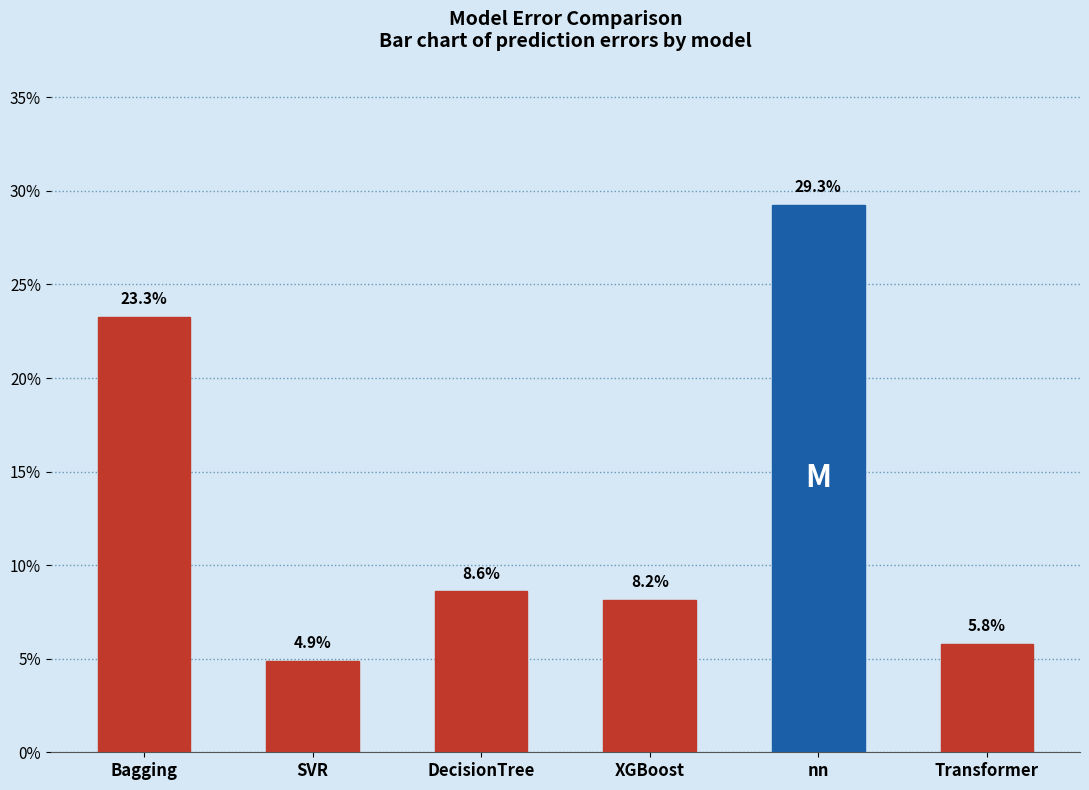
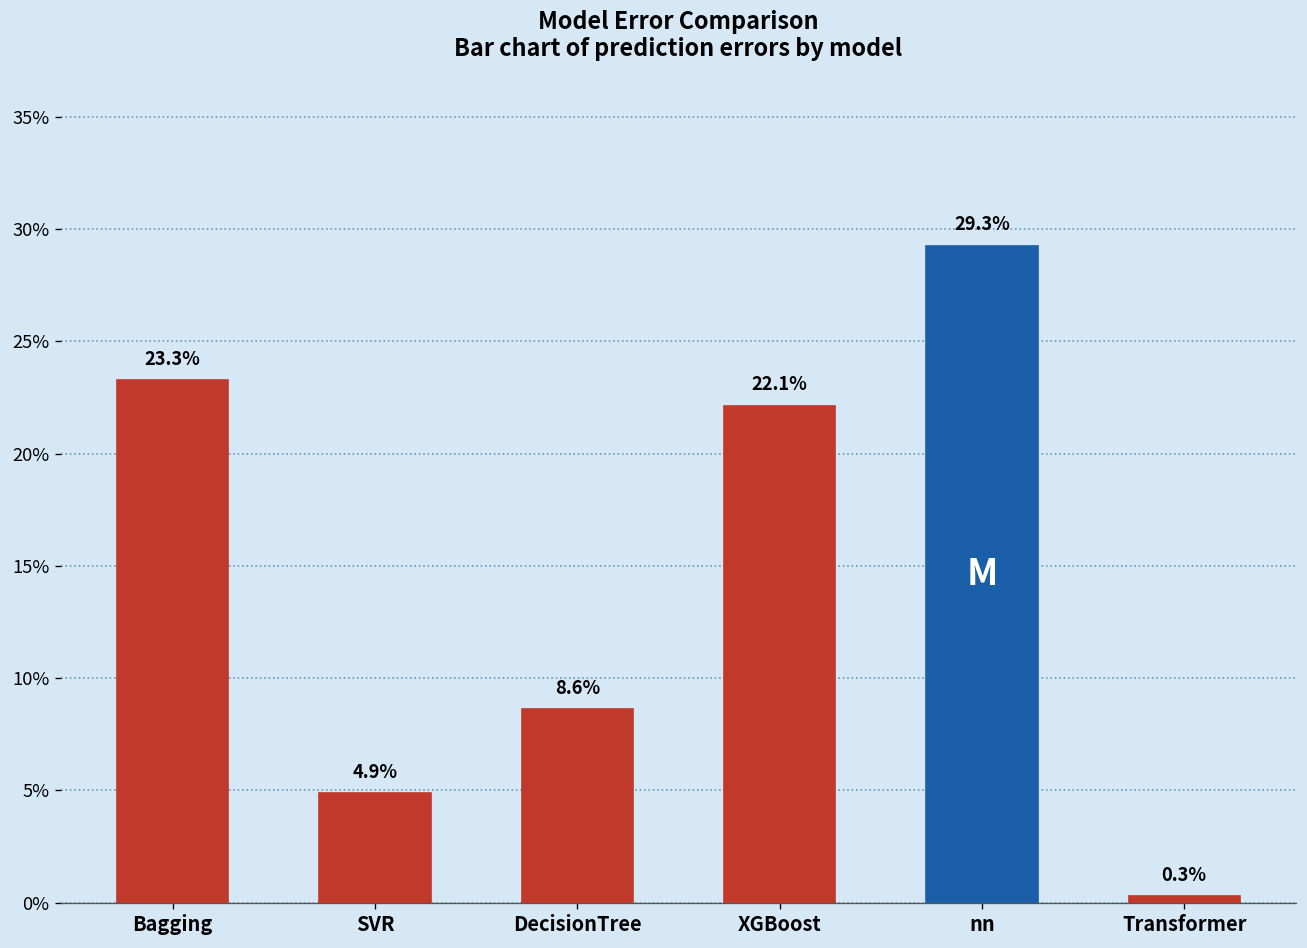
XGBoost: 8.2% -> 22.1%
Transformer: 5.8% -> 0.3%
